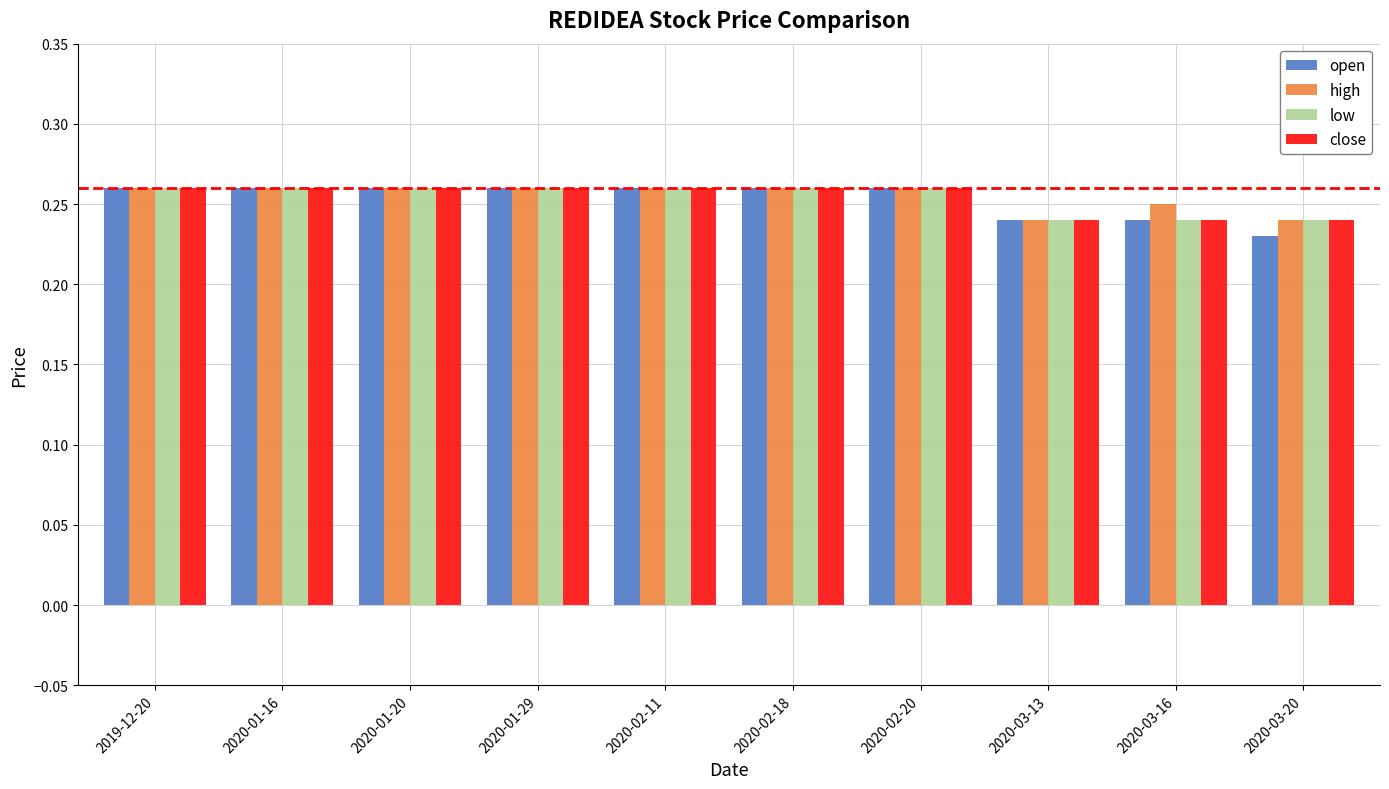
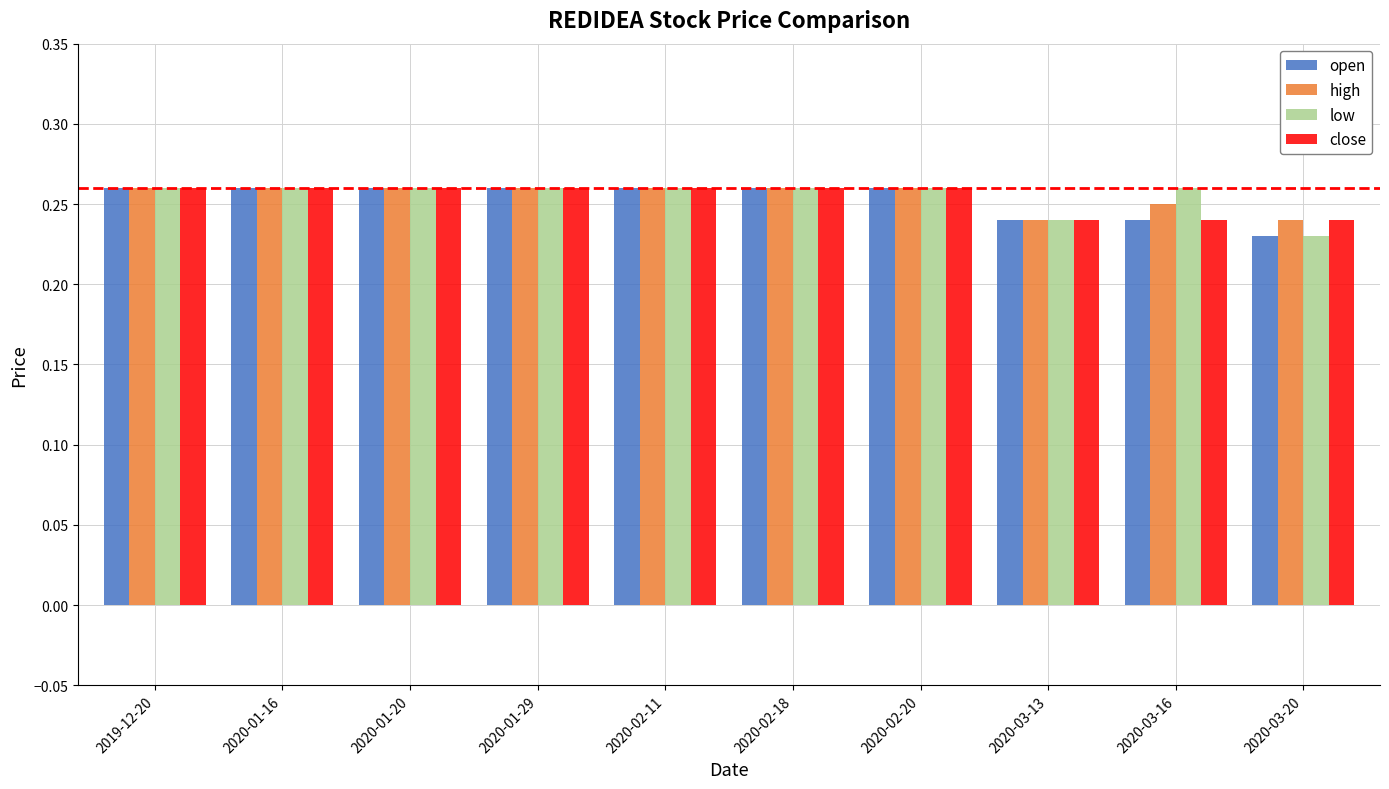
low, 2020-03-16: 0.24 -> 0.26
low, 2020-03-20: 0.24 -> 0.23
